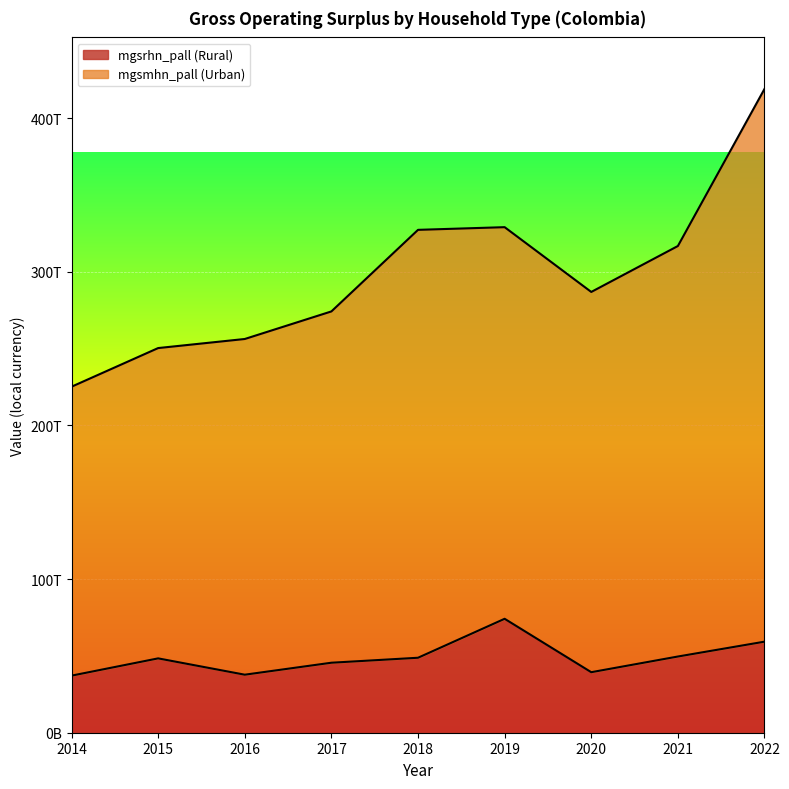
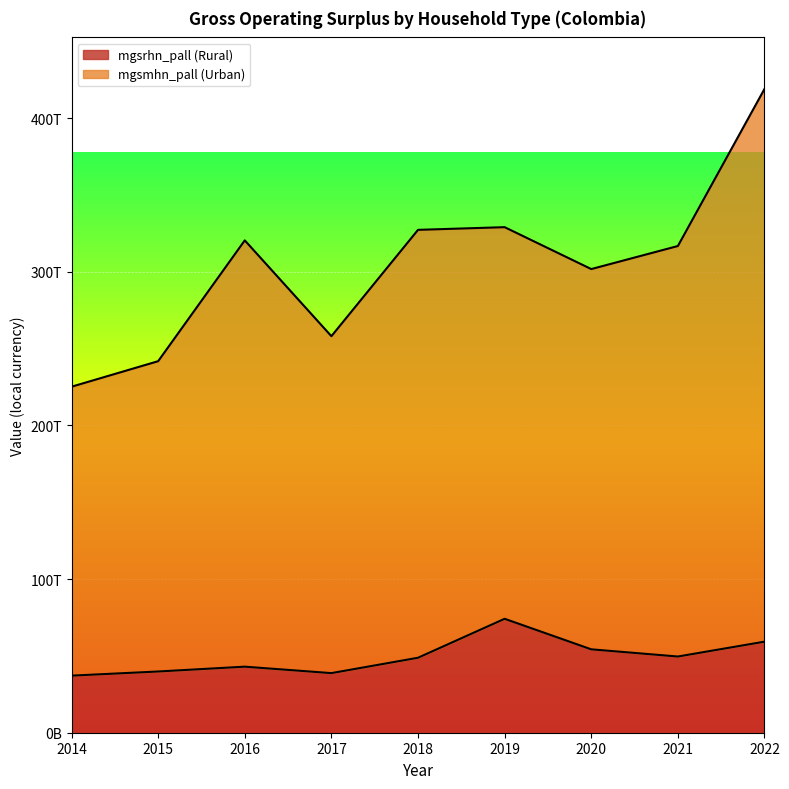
mgsrhn_pall (Rural), 2015: 48T -> 40T
mgsrhn_pall (Rural), 2016: 38T -> 43T
mgsmhn_pall (Urban), 2016: 218T -> 277T
mgsrhn_pall (Rural), 2017: 46T -> 39T
mgsmhn_pall (Urban), 2017: 229T -> 219T
mgsrhn_pall (Rural), 2020: 39T -> 54T
